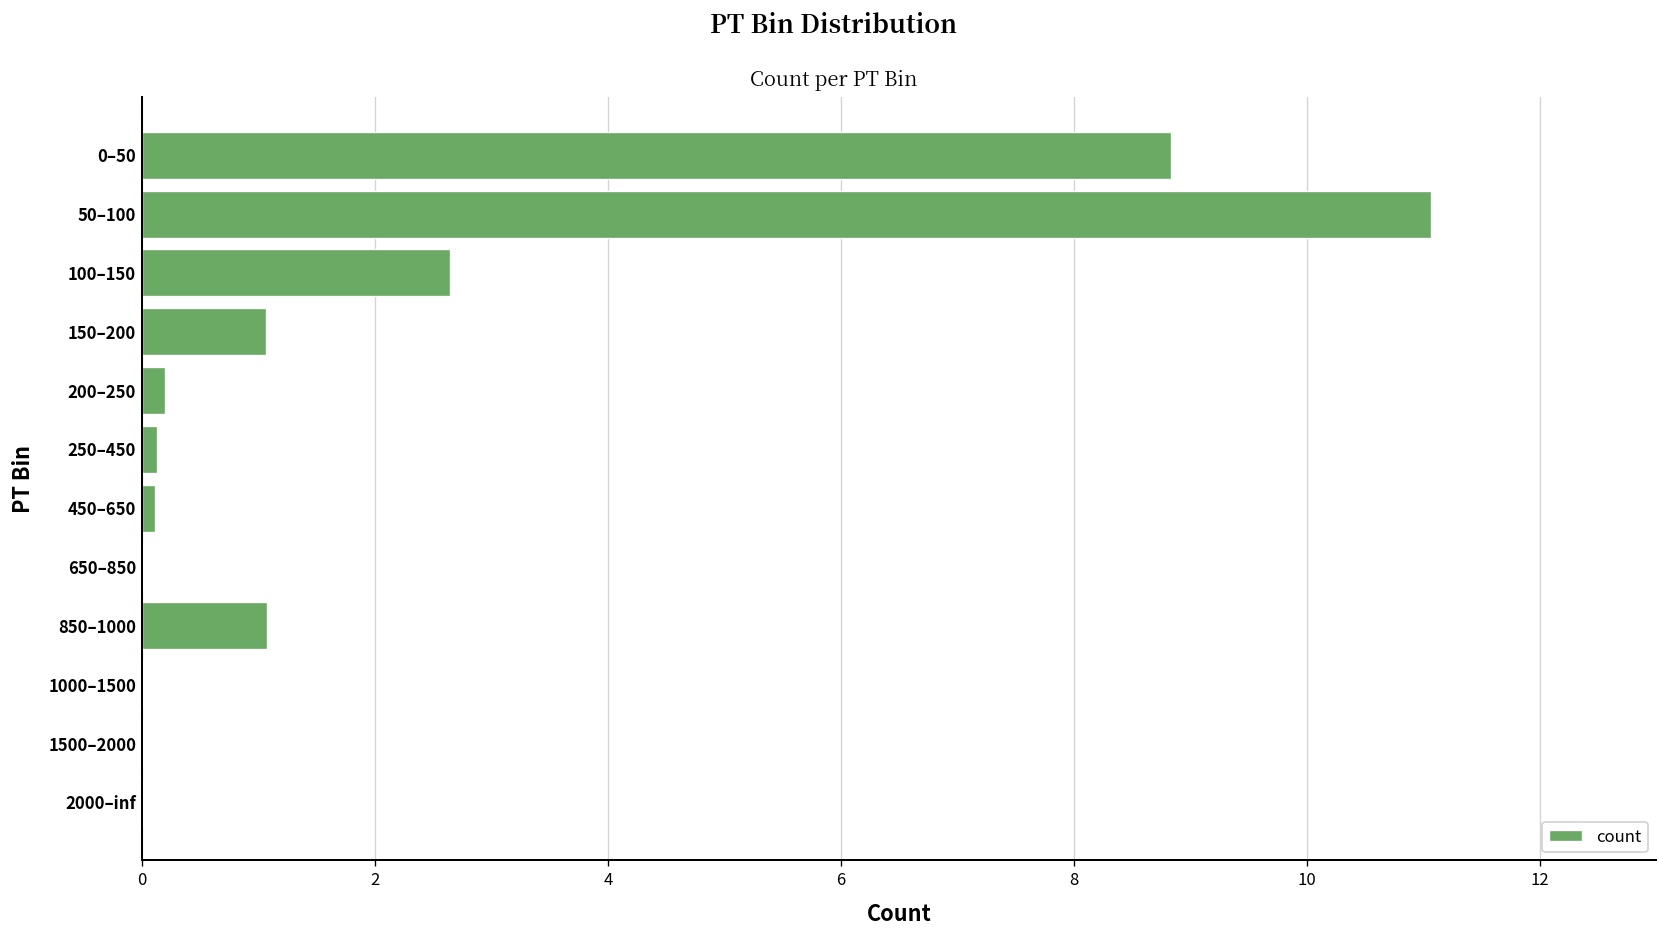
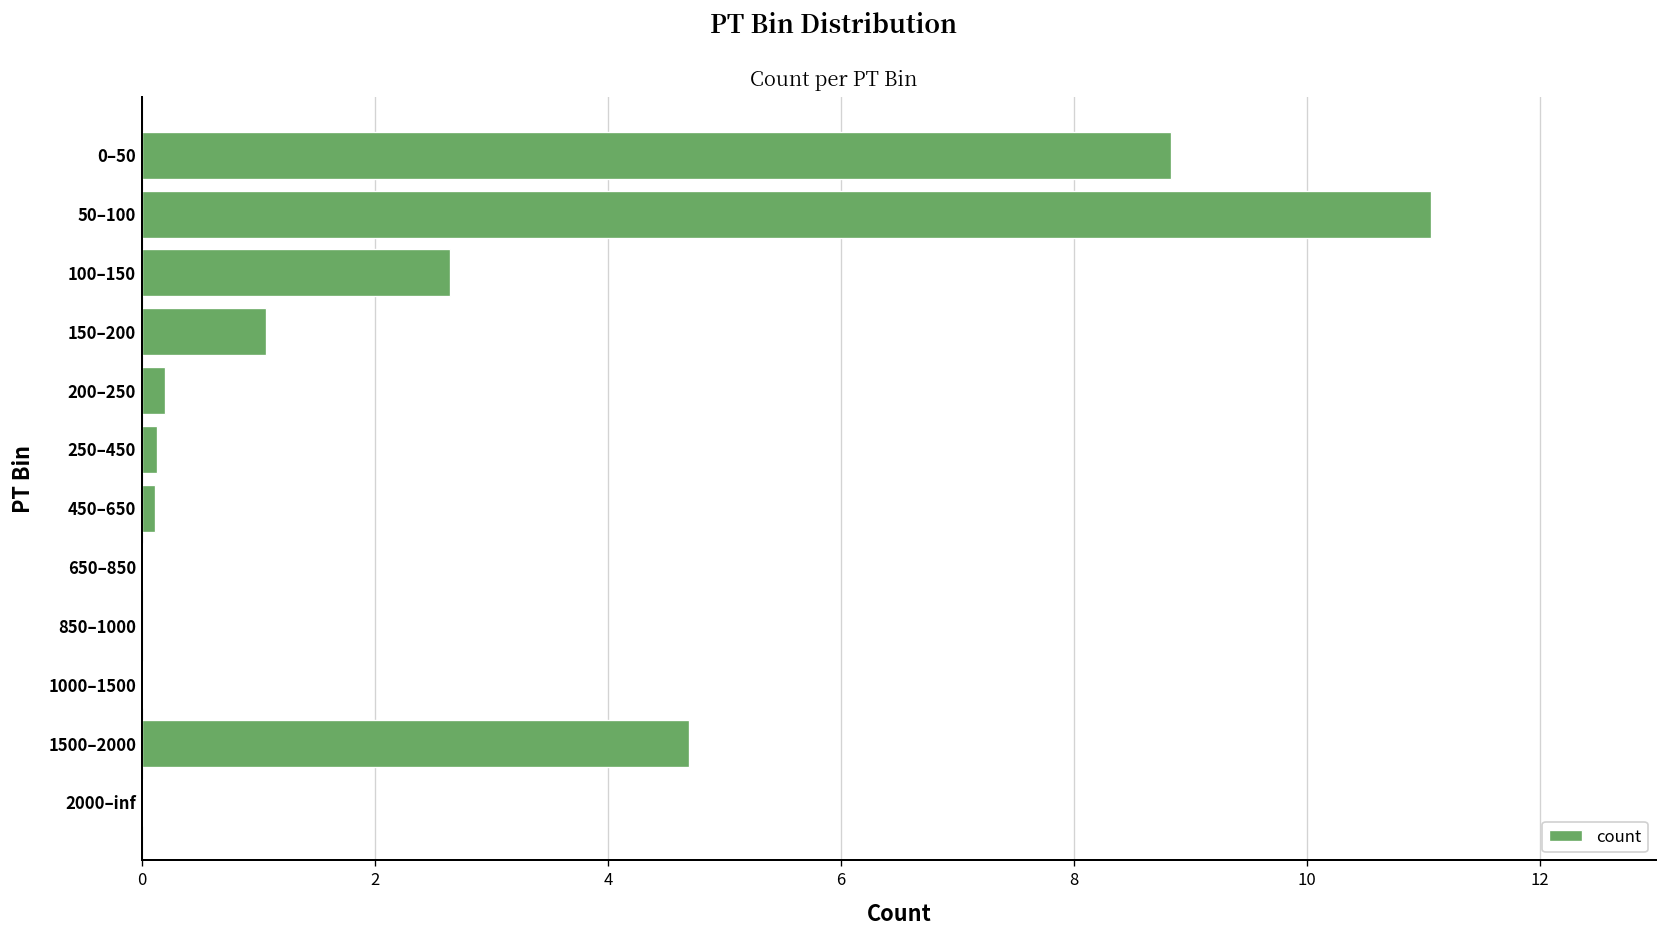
850–1000: 1.1 -> 0.0
1500–2000: 0.0 -> 4.7
